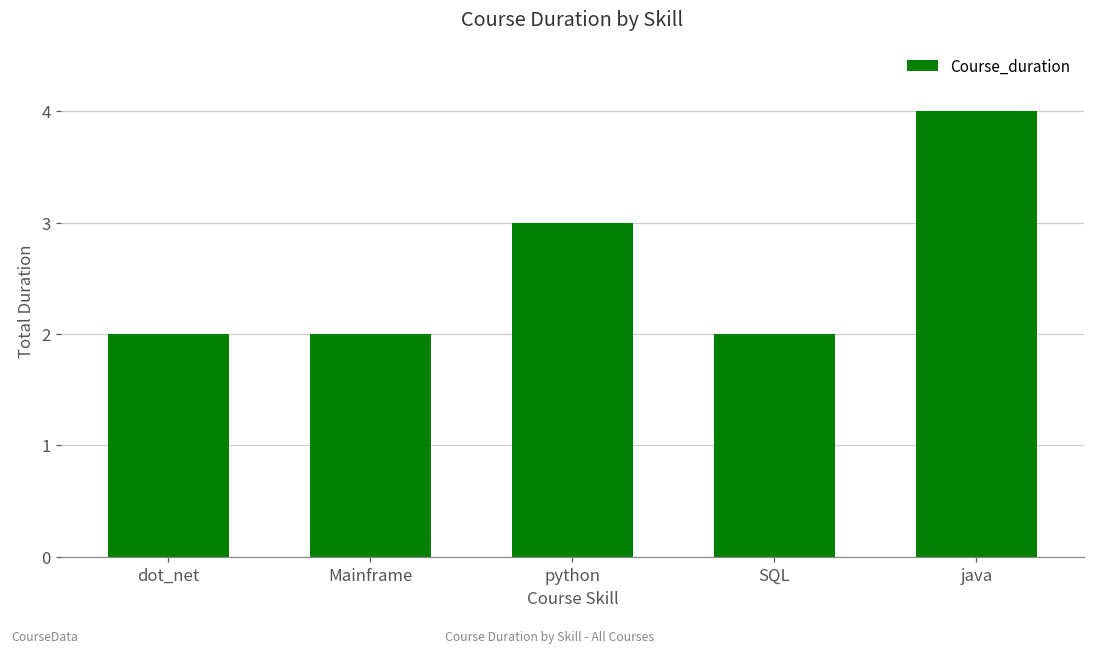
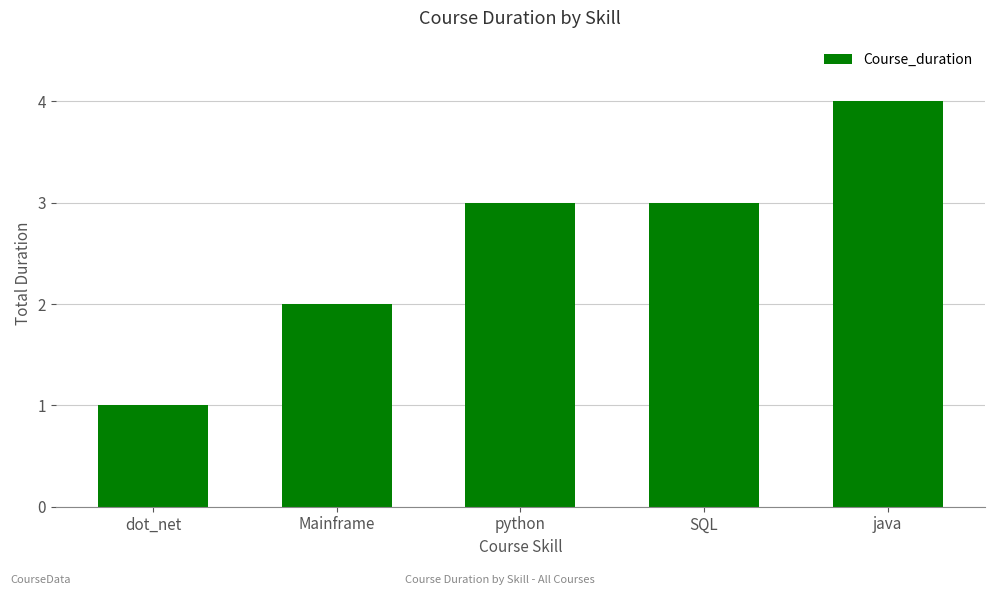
dot_net: 2 -> 1
SQL: 2 -> 3
